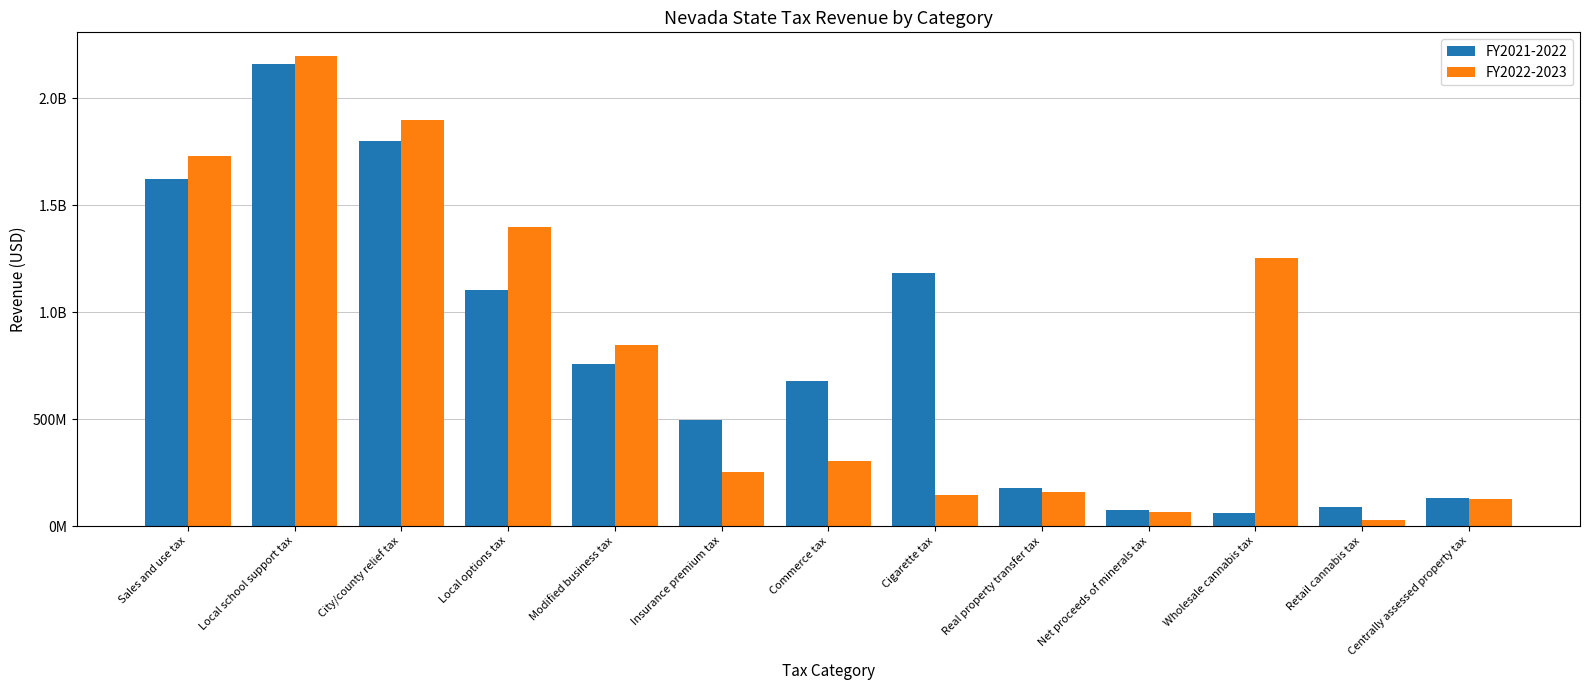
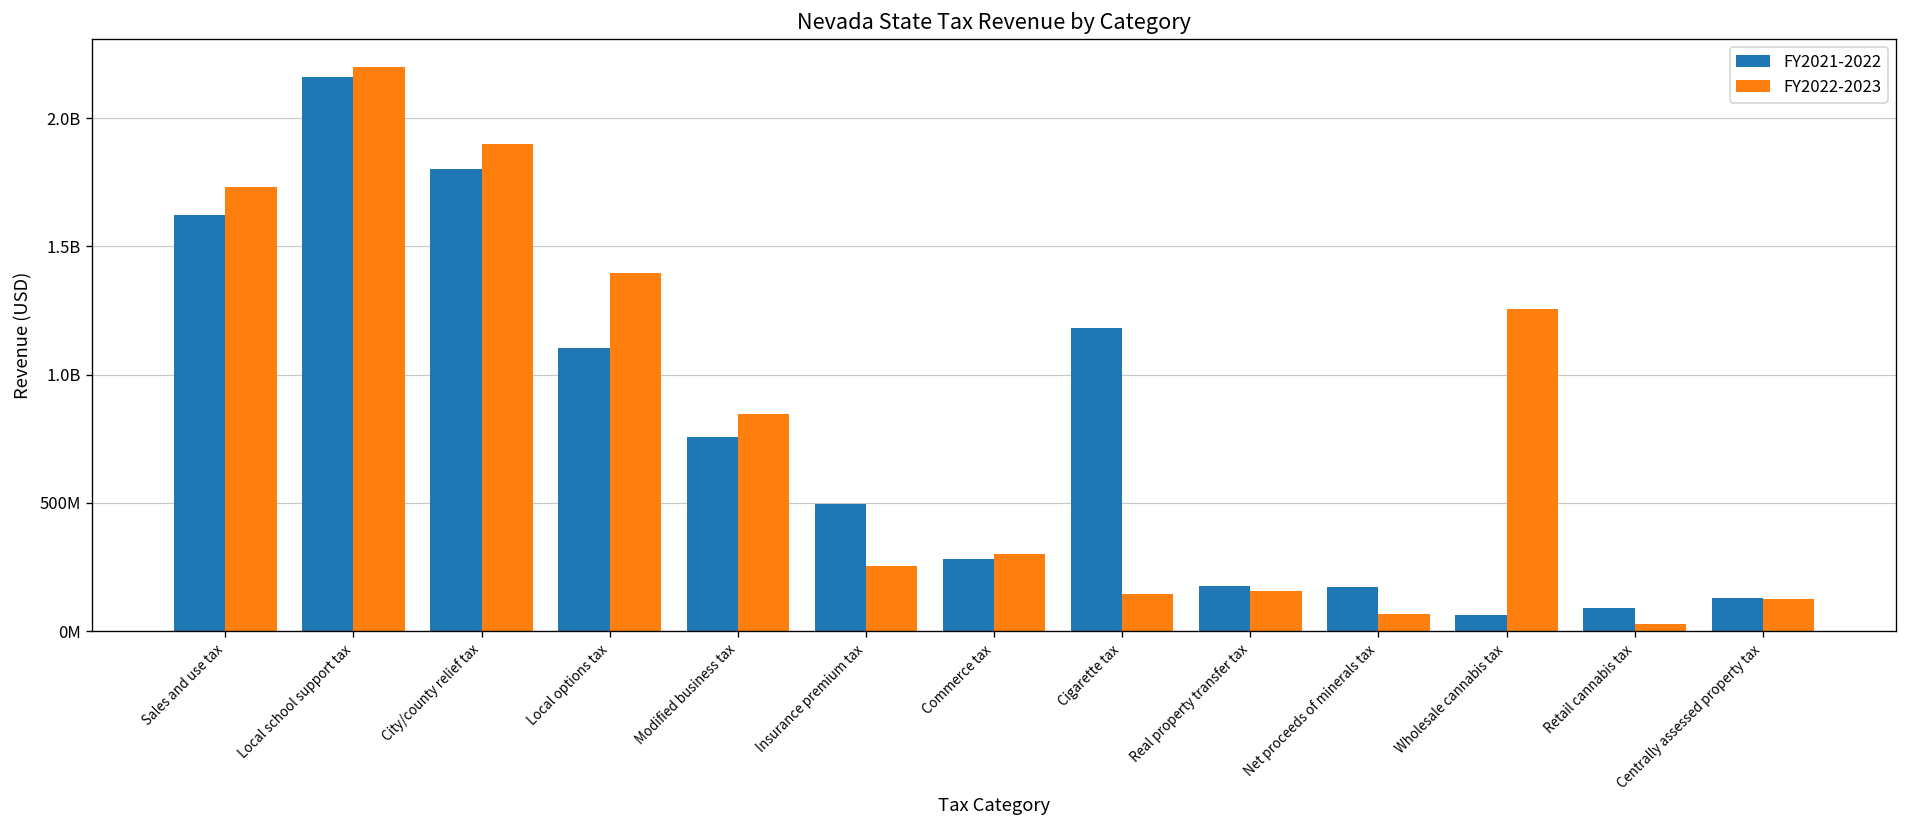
FY2021-2022, Commerce tax: 680000000 -> 280000000
FY2021-2022, Net proceeds of minerals tax: 70000000 -> 170000000
